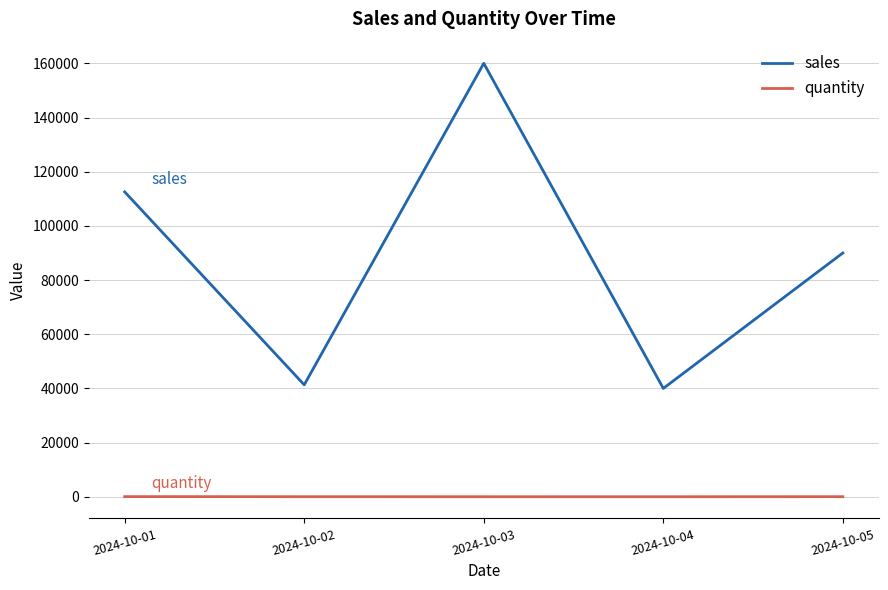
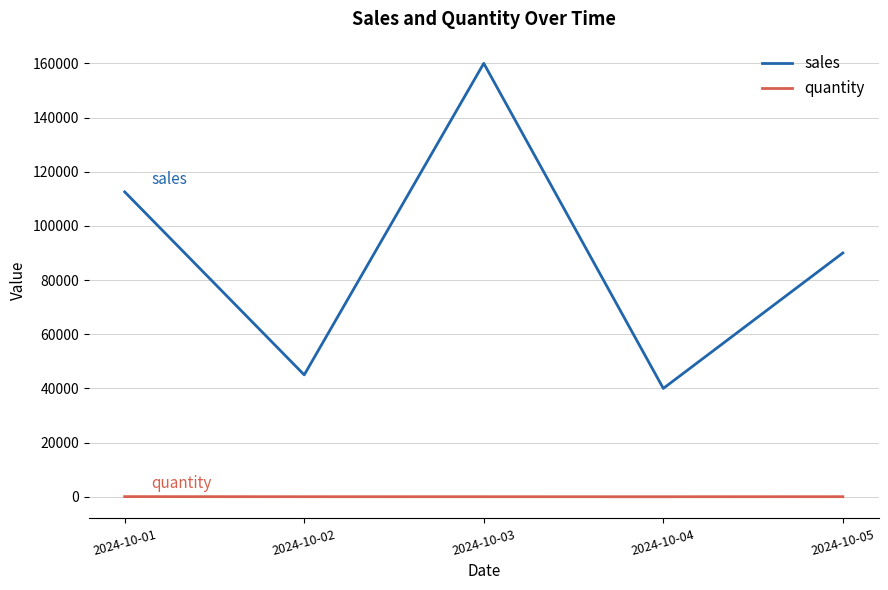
sales, 2024-10-02: 41000 -> 45000
